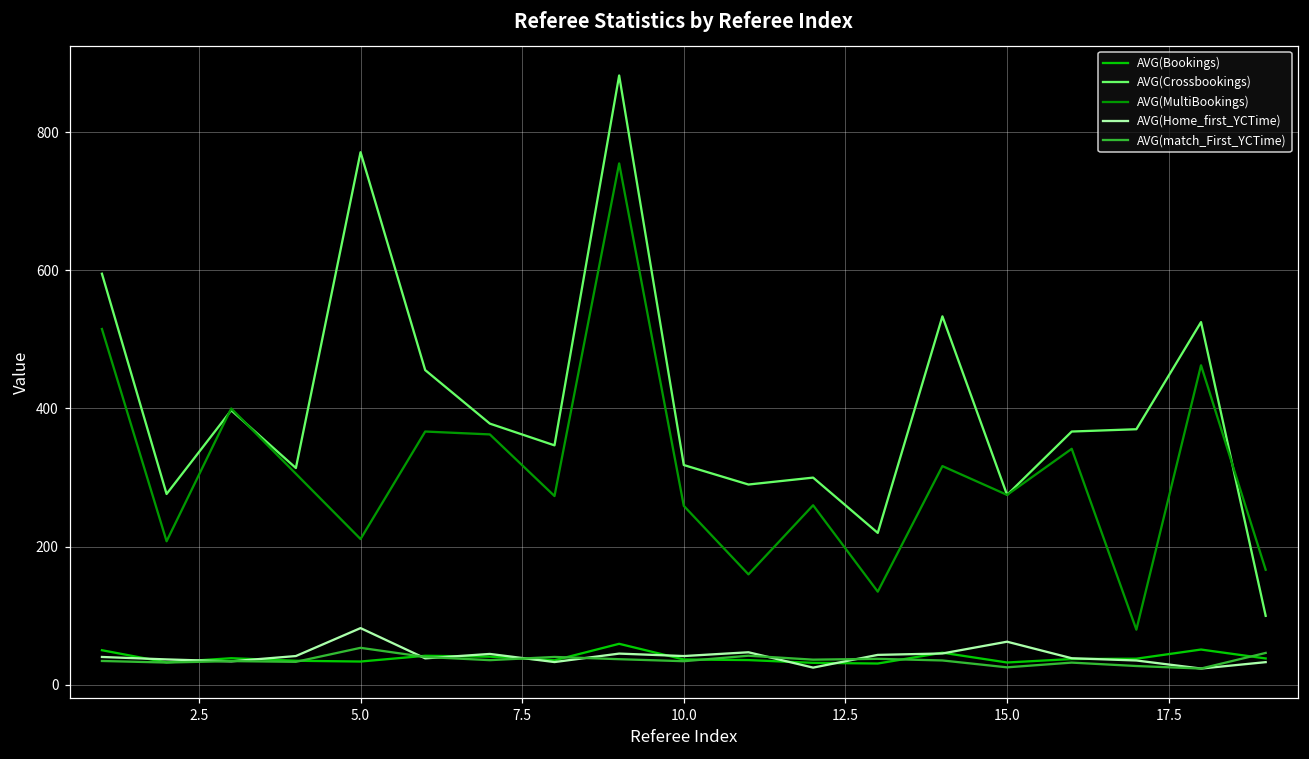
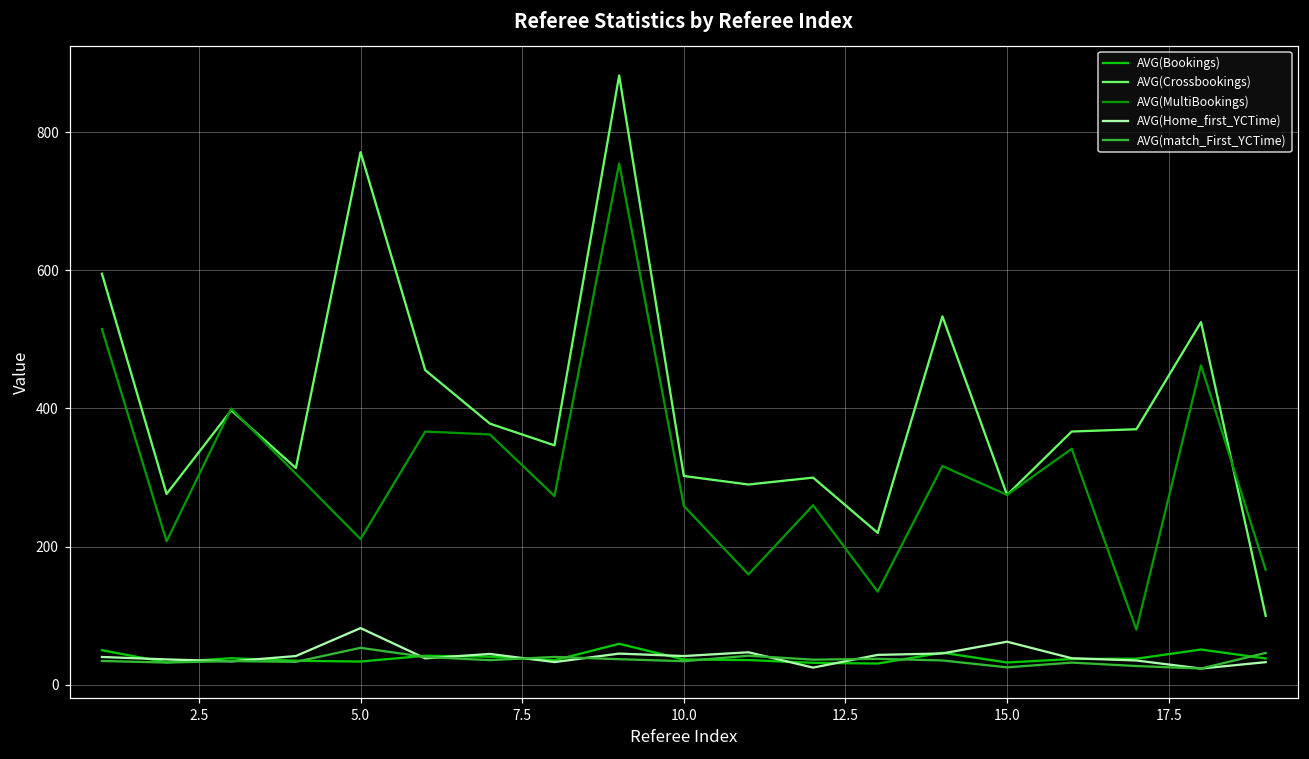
AVG(Crossbookings), 10.0: 320 -> 300
